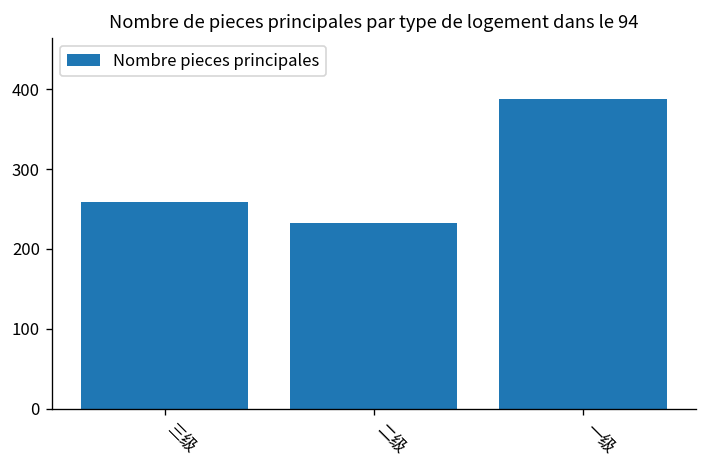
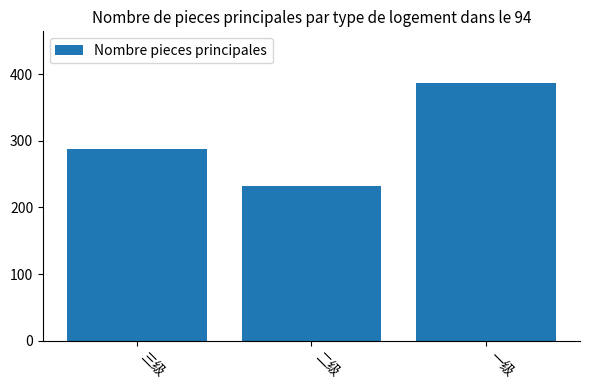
三级: 260 -> 290
